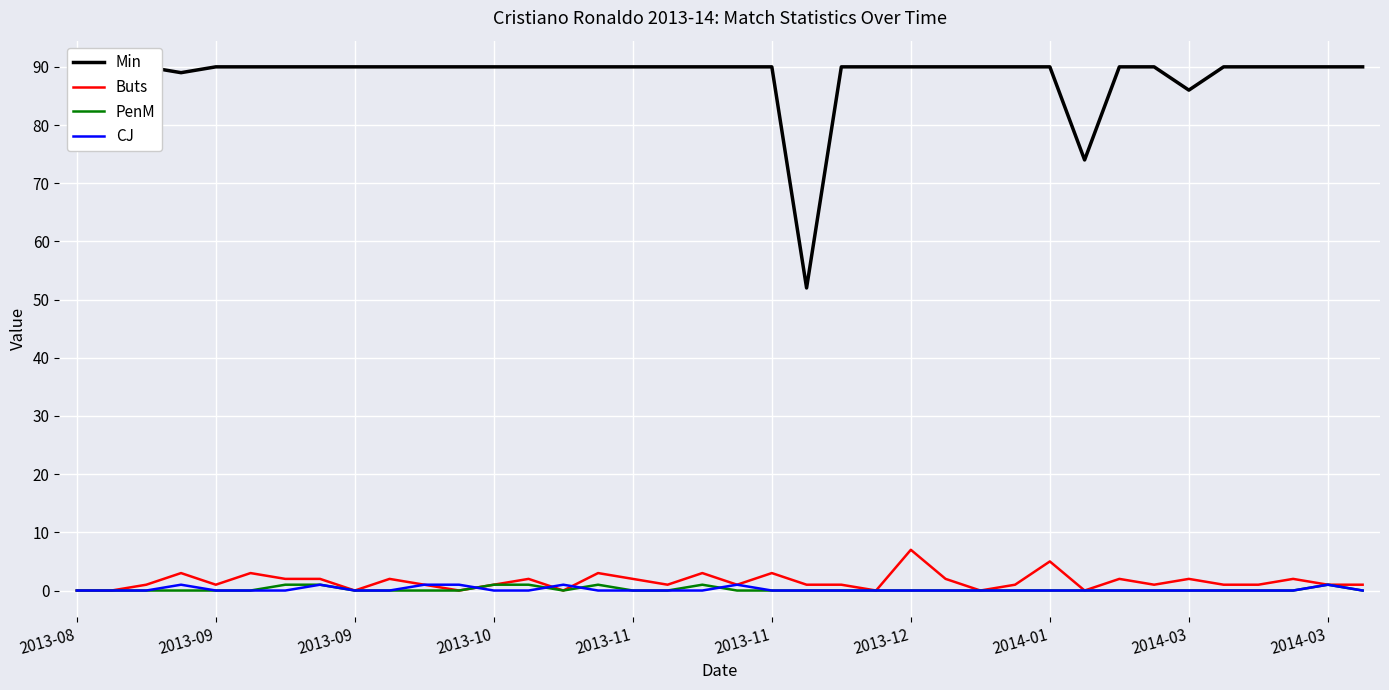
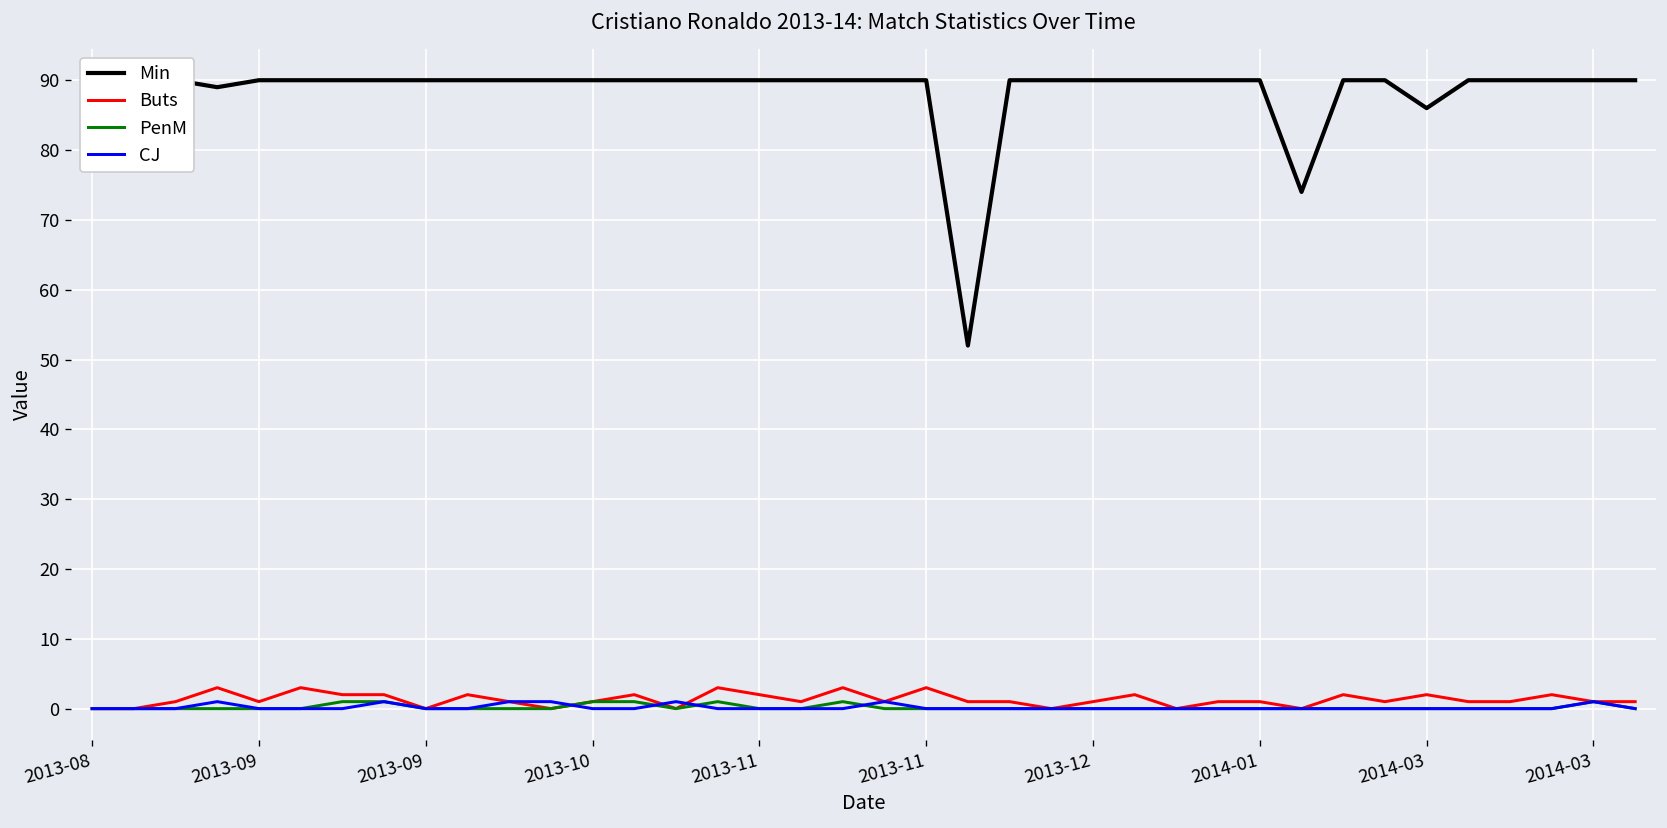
Buts, 2013-12: 7 -> 1
Buts, 2014-01: 5 -> 1
